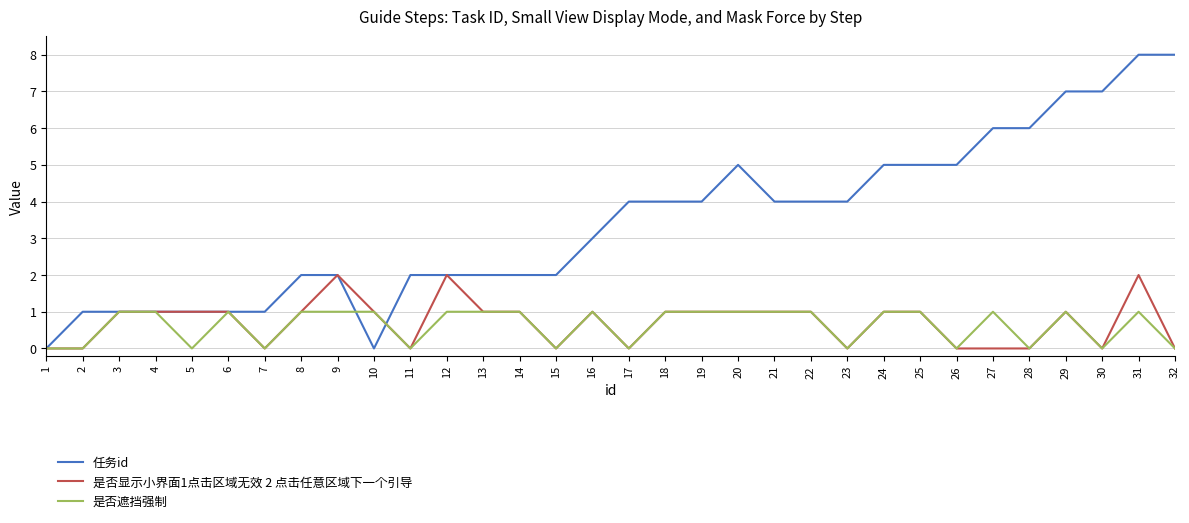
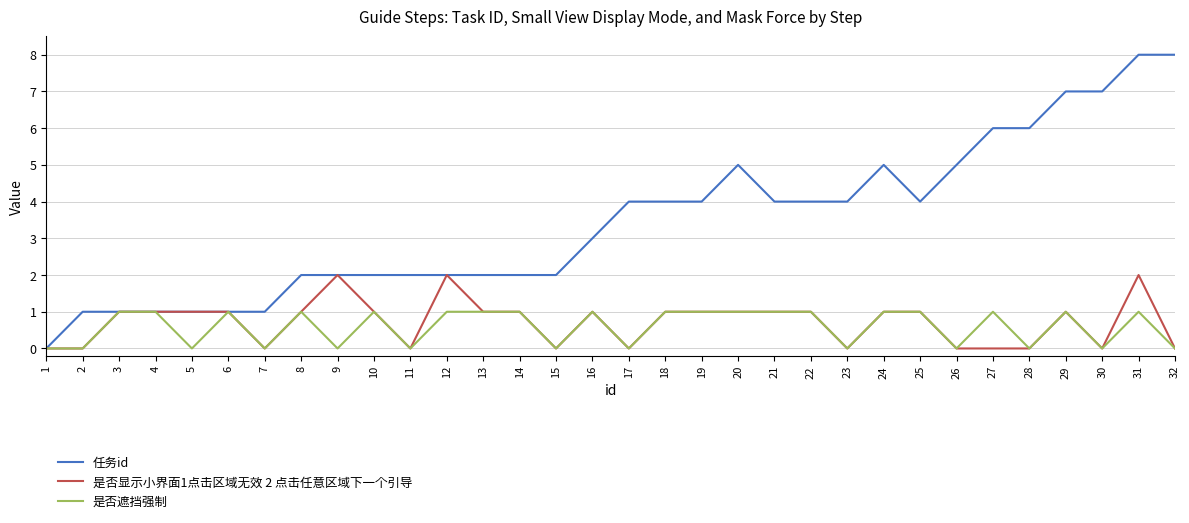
是否遮挡强制, 9: 1 -> 0
任务id, 10: 0 -> 2
任务id, 25: 5 -> 4
